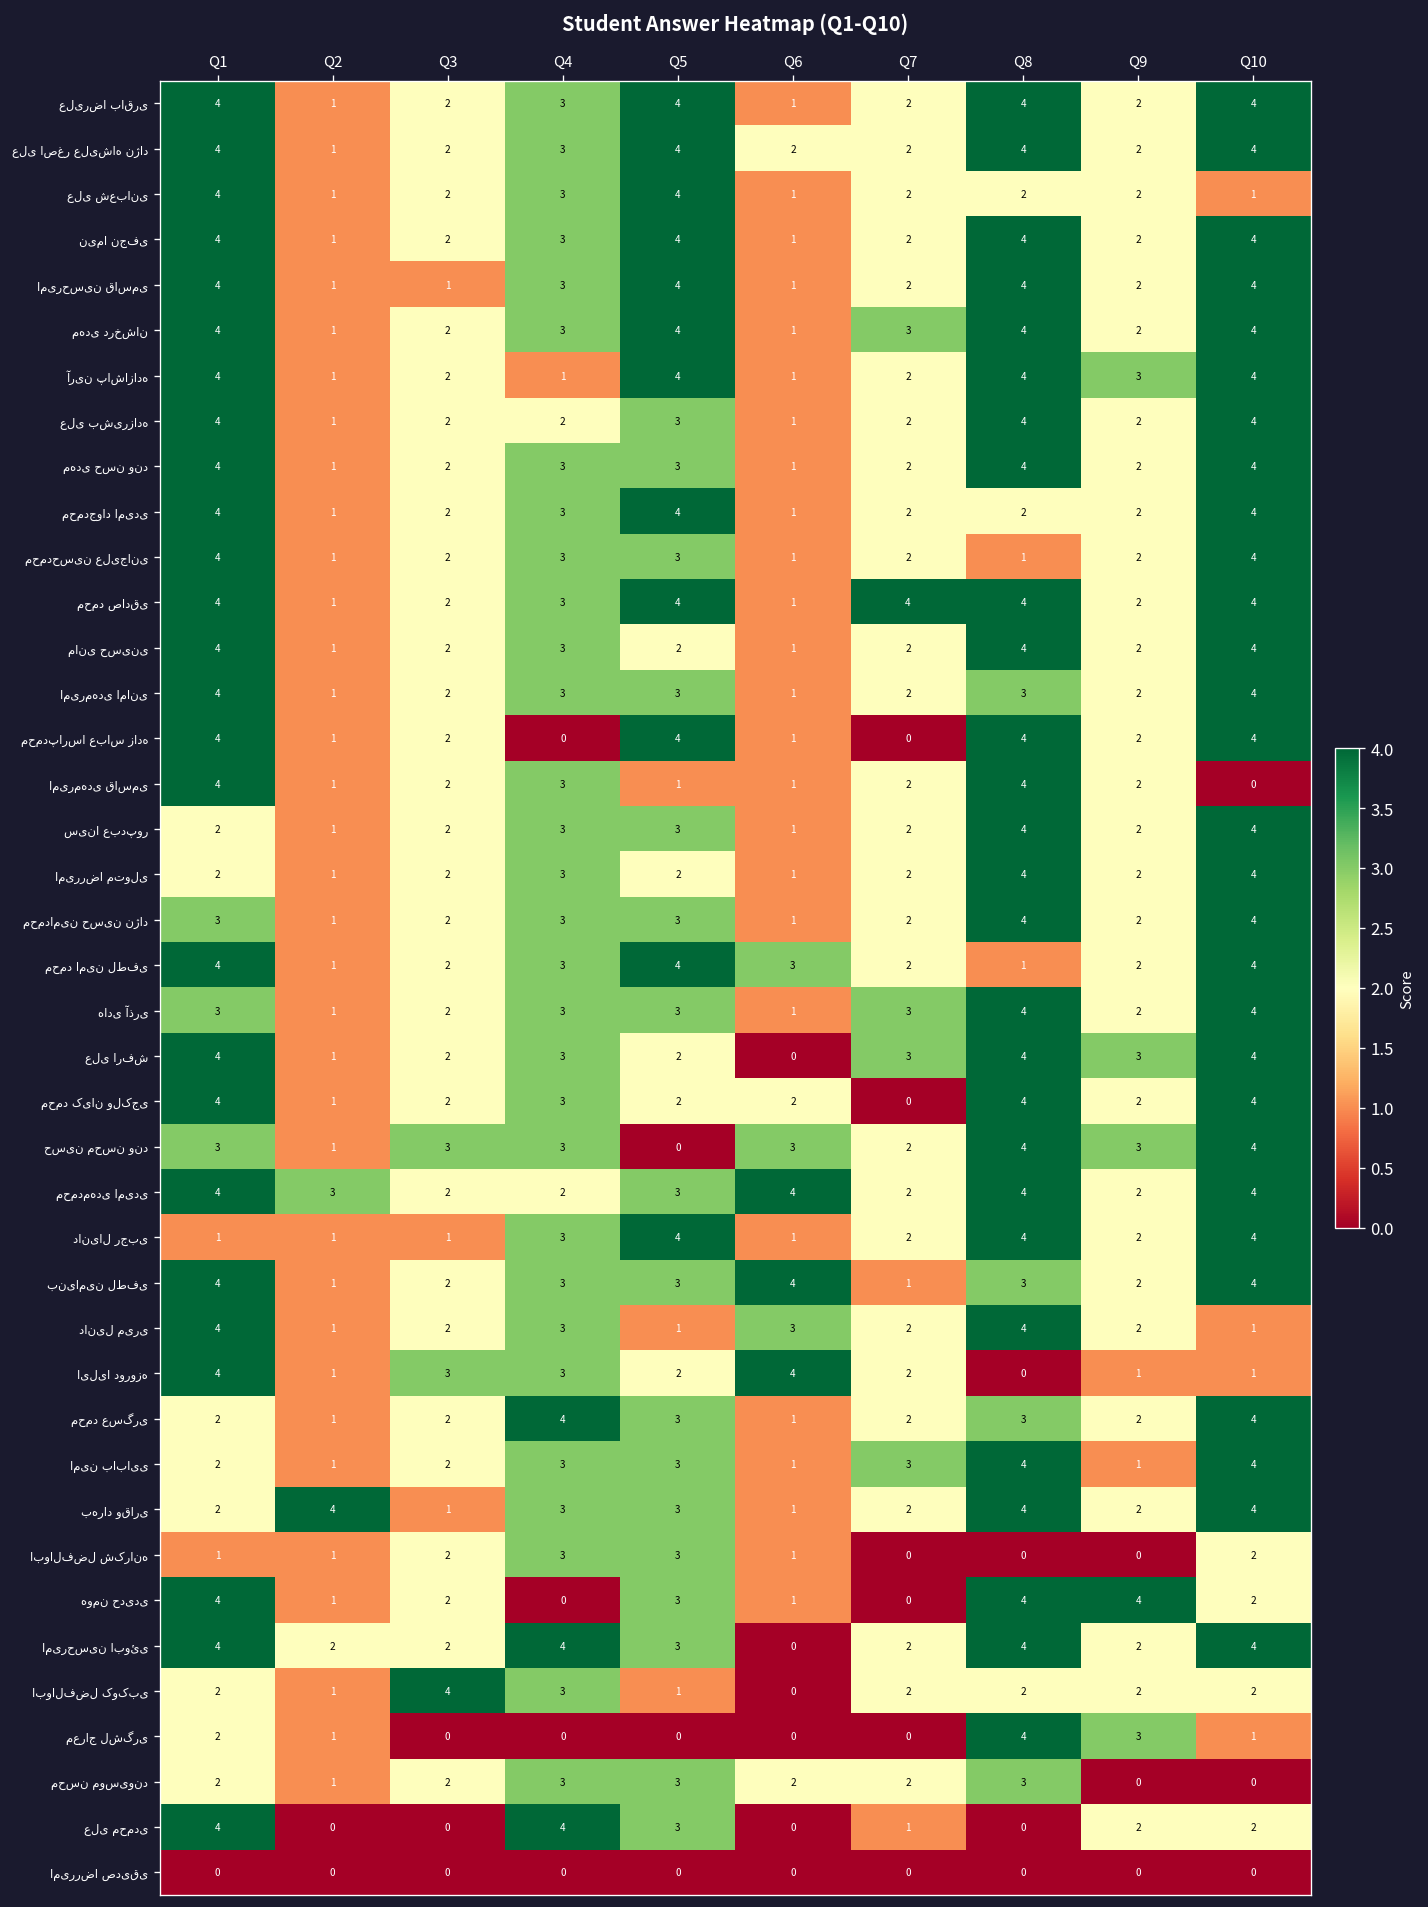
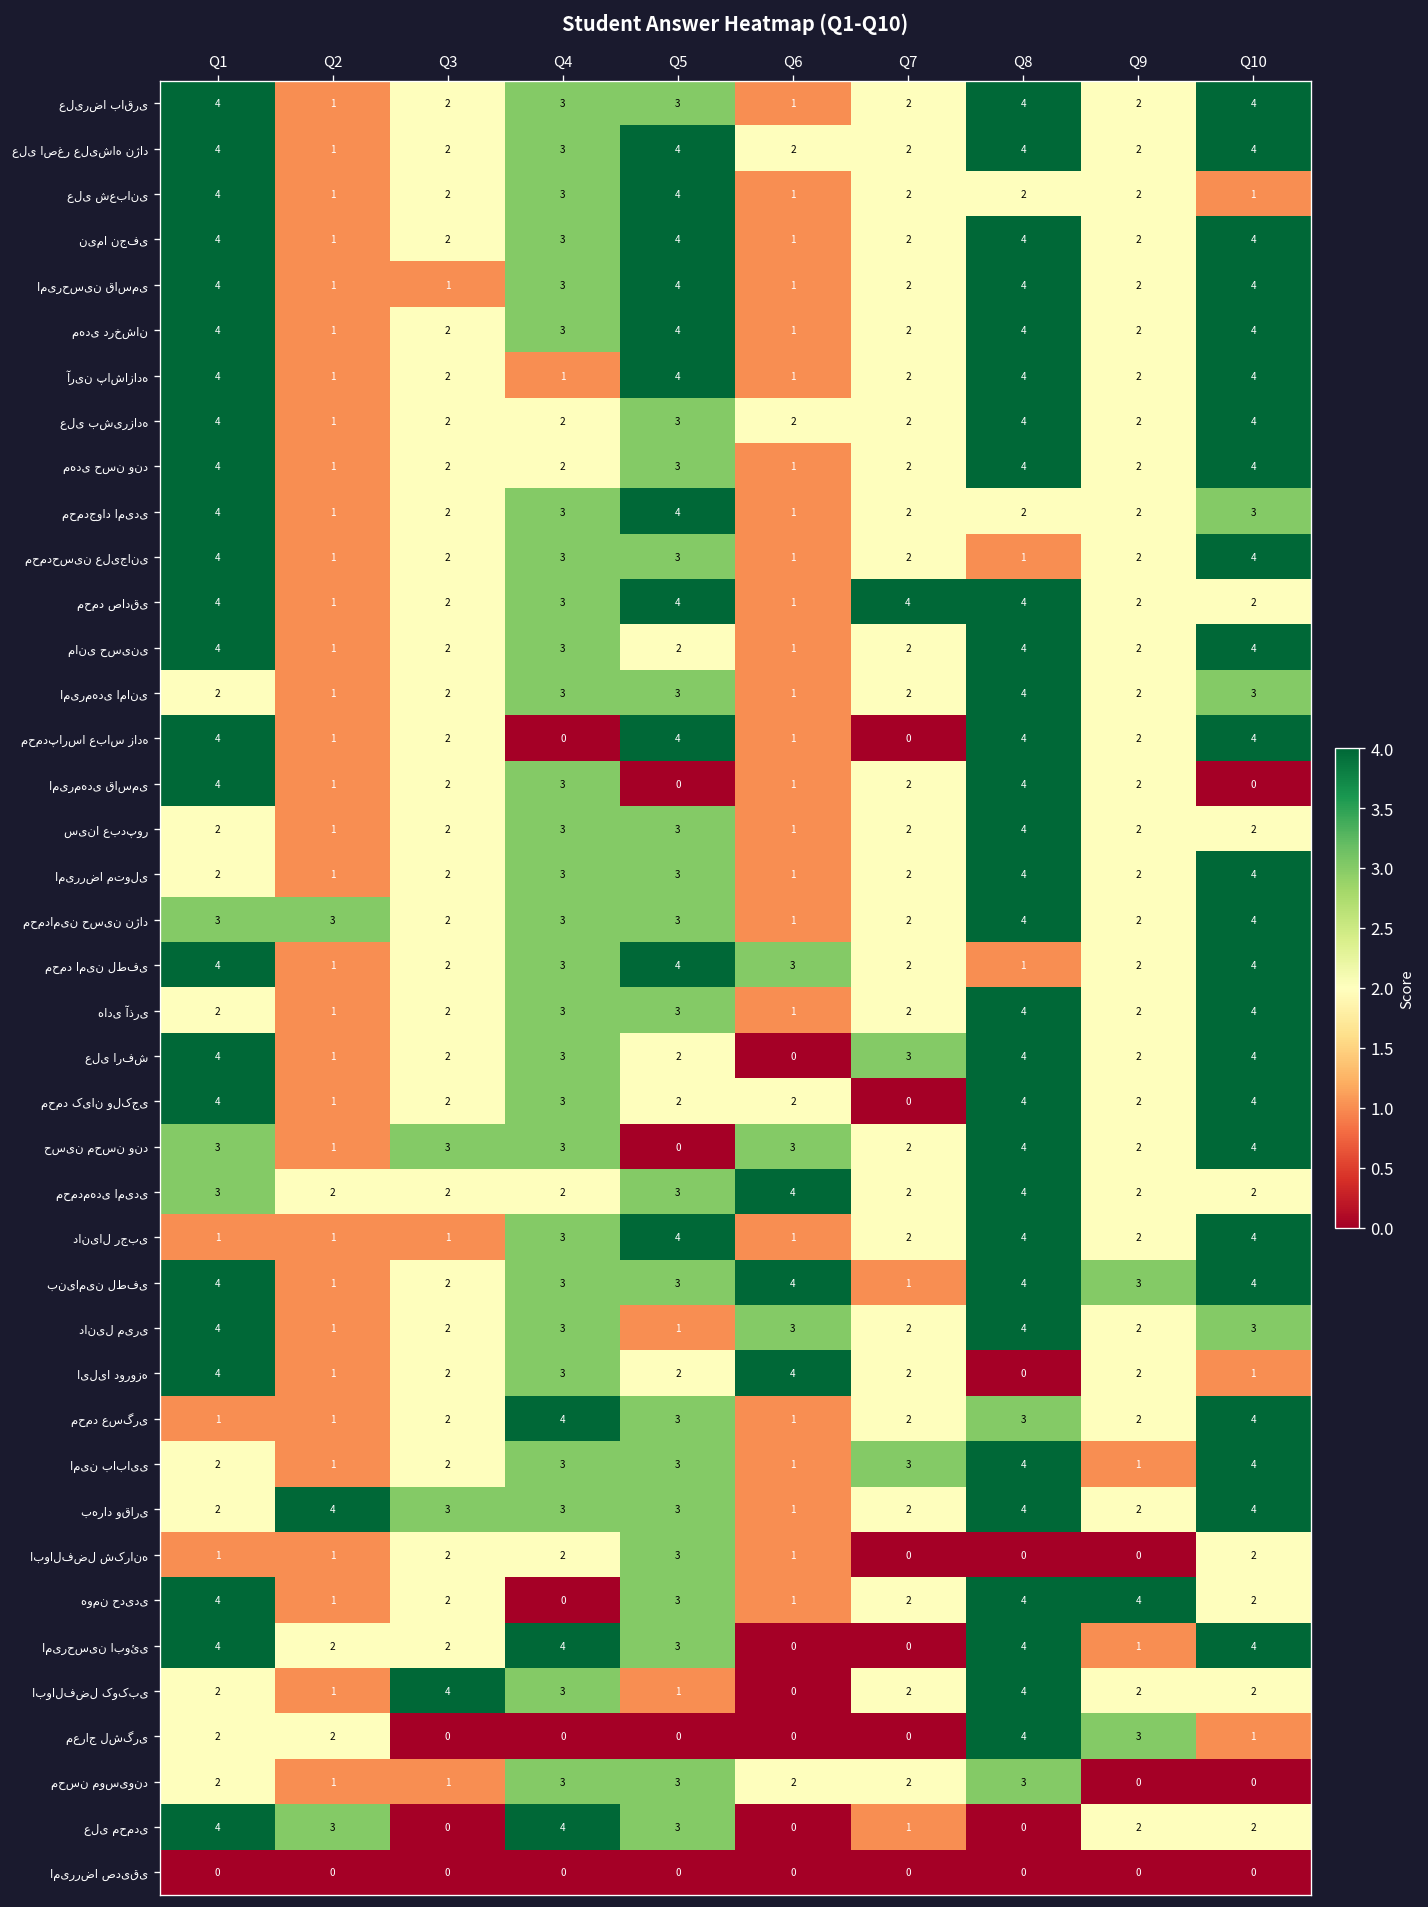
علیرضا باقری, Q5: 4 -> 3
مهدی درخشان, Q7: 3 -> 2
آرین پاشازاده, Q9: 3 -> 2
علی بشیرزاده, Q6: 1 -> 2
مهدی حسن وند, Q4: 3 -> 2
محمدجواد امیدی, Q10: 4 -> 3
محمد صادقی, Q10: 4 -> 2
امیرمهدی امانی, Q1: 4 -> 2
امیرمهدی امانی, Q8: 3 -> 4
امیرمهدی امانی, Q10: 4 -> 3
امیرمهدی قاسمی, Q5: 1 -> 0
سینا عبدپور, Q10: 4 -> 2
امیررضا متولی, Q5: 2 -> 3
محمدامین حسین نژاد, Q2: 1 -> 3
هادی آذری, Q1: 3 -> 2
هادی آذری, Q7: 3 -> 2
علی ارفش, Q9: 3 -> 2
حسین محسن وند, Q9: 3 -> 2
محمدمهدی امیدی, Q1: 4 -> 3
محمدمهدی امیدی, Q2: 3 -> 2
محمدمهدی امیدی, Q10: 4 -> 2
بنیامین لطفی, Q8: 3 -> 4
بنیامین لطفی, Q9: 2 -> 3
دانیل میری, Q10: 1 -> 3
ایلیا دوروزه, Q3: 3 -> 2
ایلیا دوروزه, Q9: 1 -> 2
محمد عسگری, Q1: 2 -> 1
بهراد وقاری, Q3: 1 -> 3
ابوالفضل شکرانه, Q4: 3 -> 2
هومن حدیدی, Q7: 0 -> 2
امیرحسین ابوئی, Q7: 2 -> 0
امیرحسین ابوئی, Q9: 2 -> 1
ابوالفضل کوکبی, Q8: 2 -> 4
معراج لشگری, Q2: 1 -> 2
محسن موسیوند, Q3: 2 -> 1
علی محمدی, Q2: 0 -> 3
